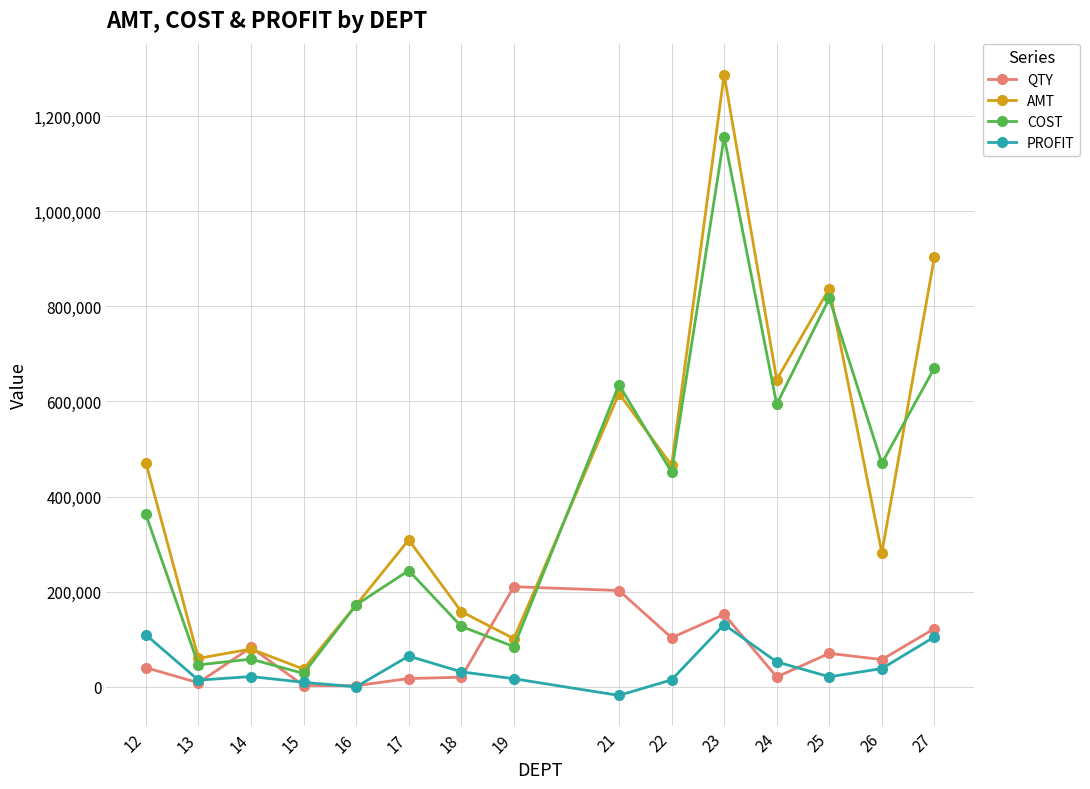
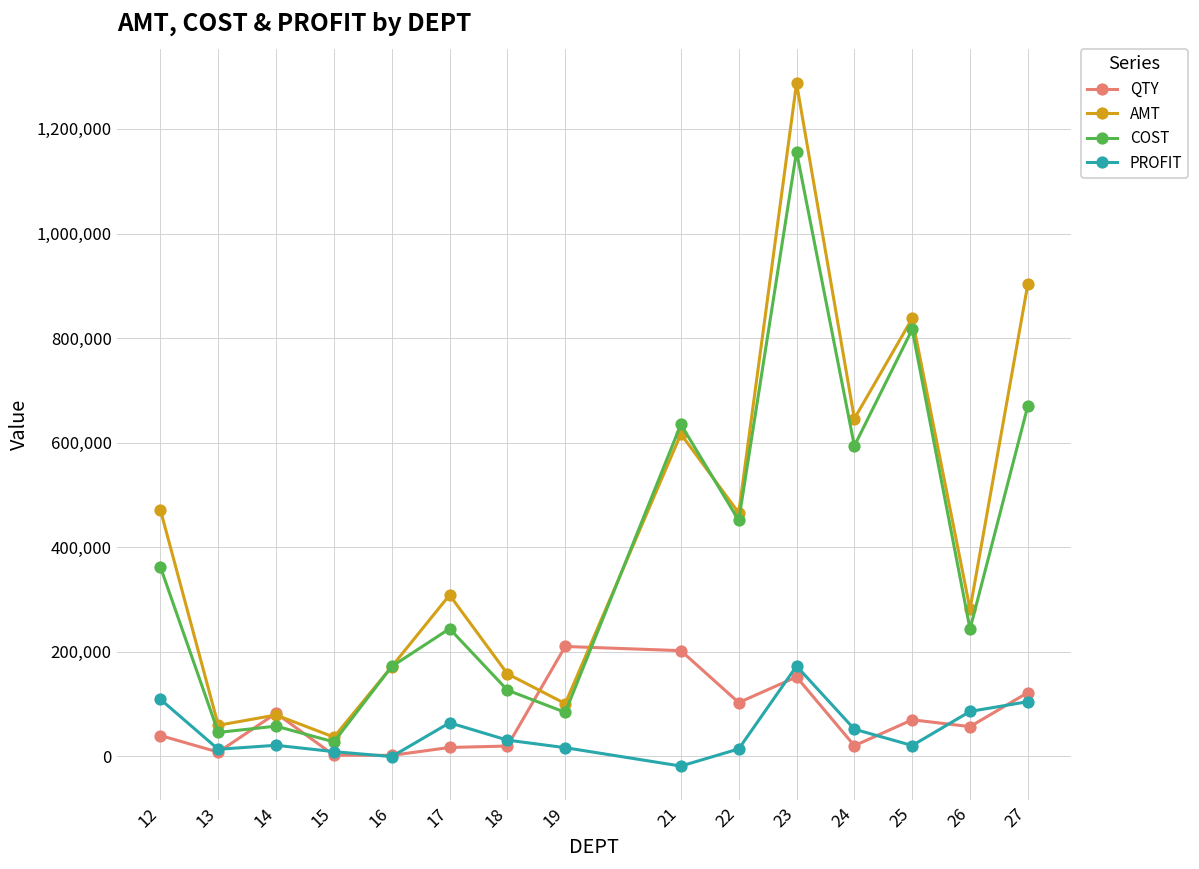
PROFIT, 23: 130,000 -> 170,000
COST, 26: 470,000 -> 240,000
PROFIT, 26: 40,000 -> 90,000
